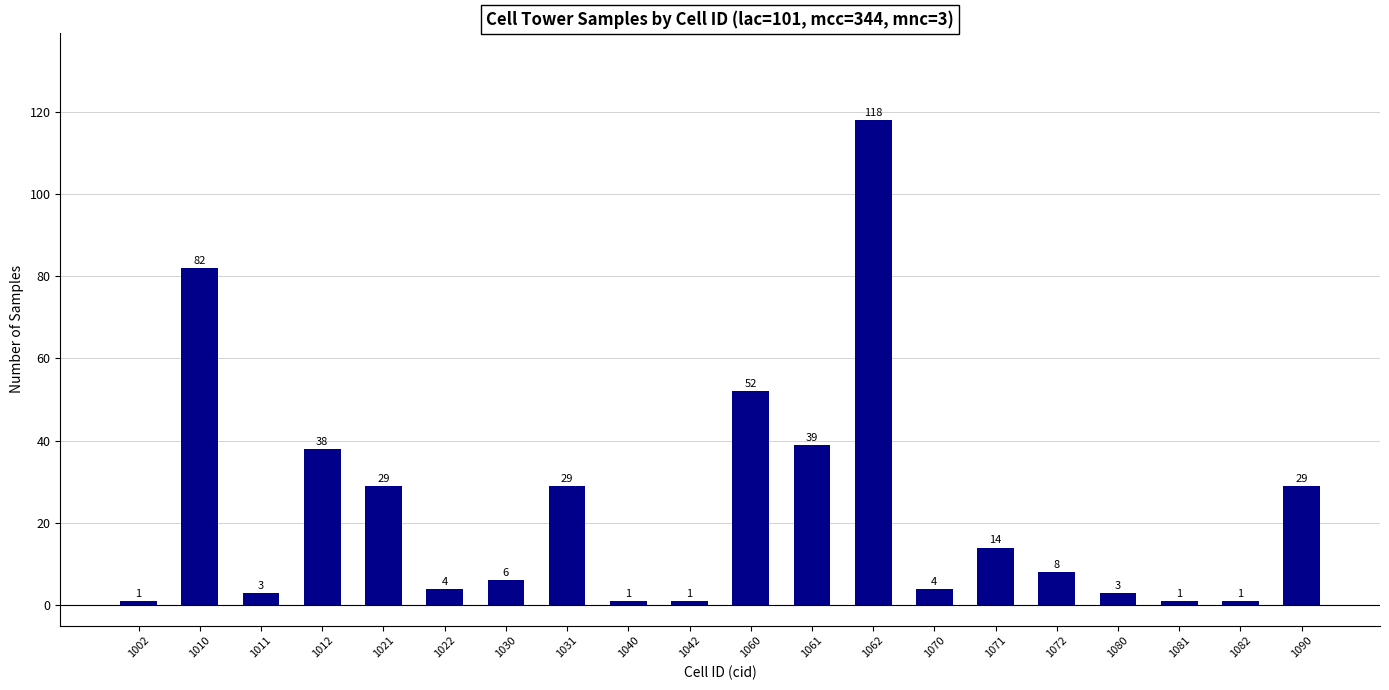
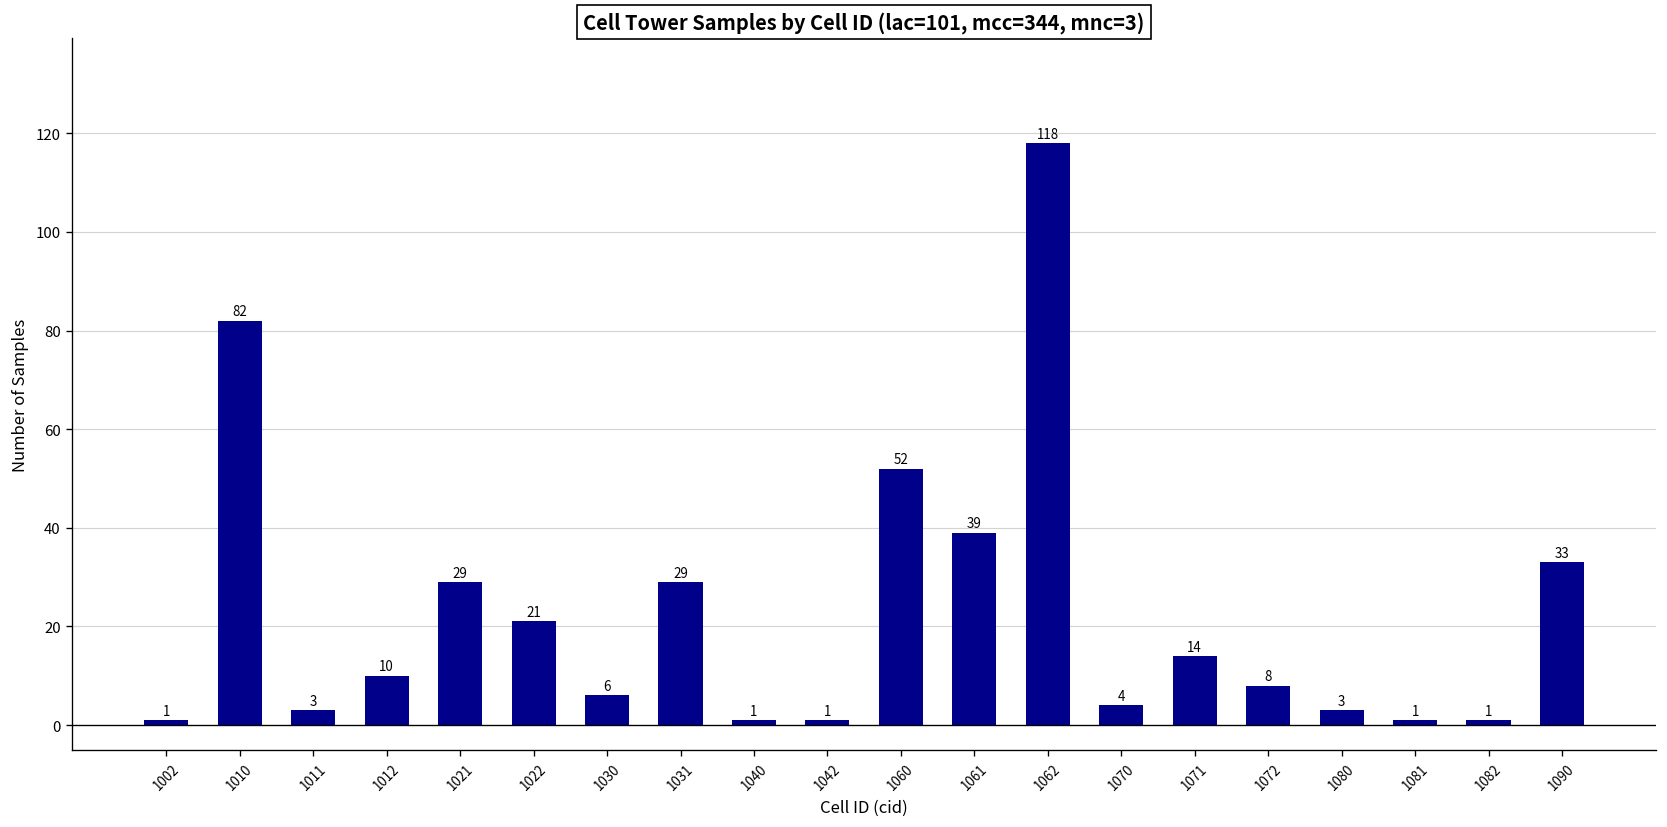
1012: 38 -> 10
1022: 4 -> 21
1090: 29 -> 33
